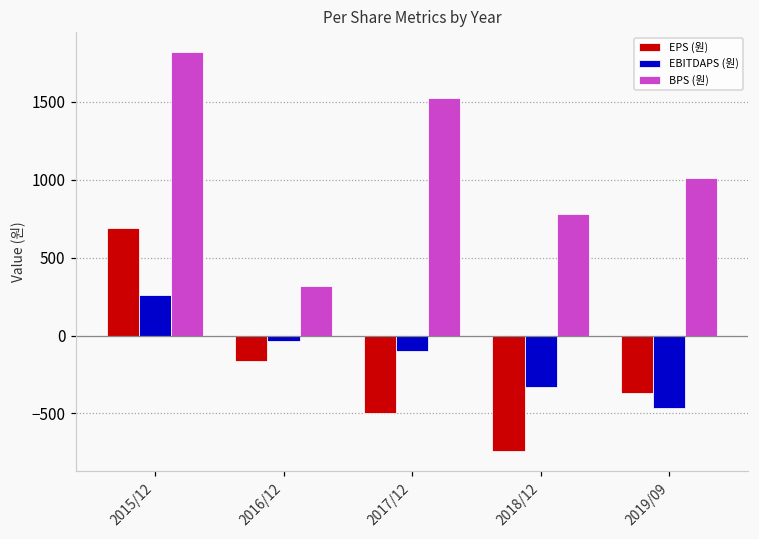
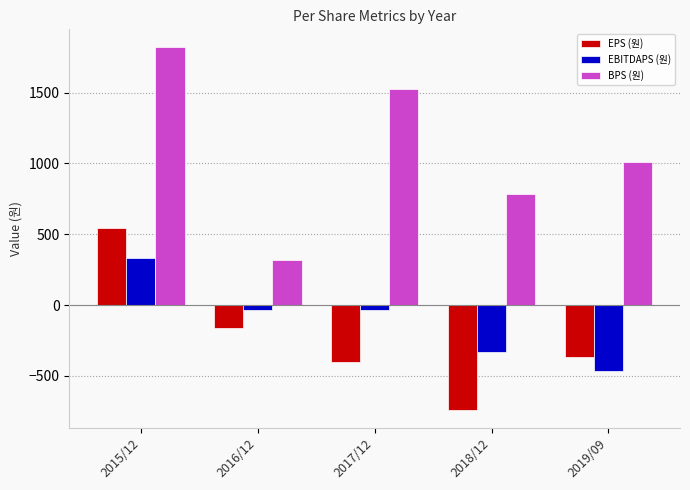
EPS (원), 2015/12: 690 -> 550
EBITDAPS (원), 2015/12: 260 -> 330
EPS (원), 2017/12: -500 -> -400
EBITDAPS (원), 2017/12: -100 -> -30
